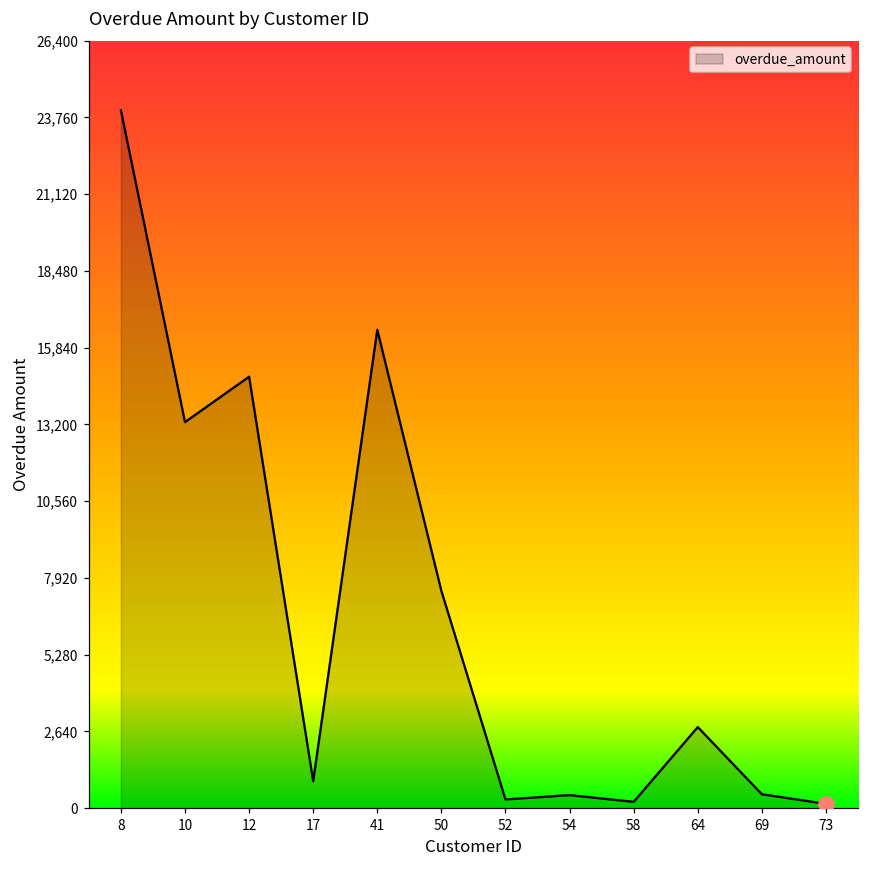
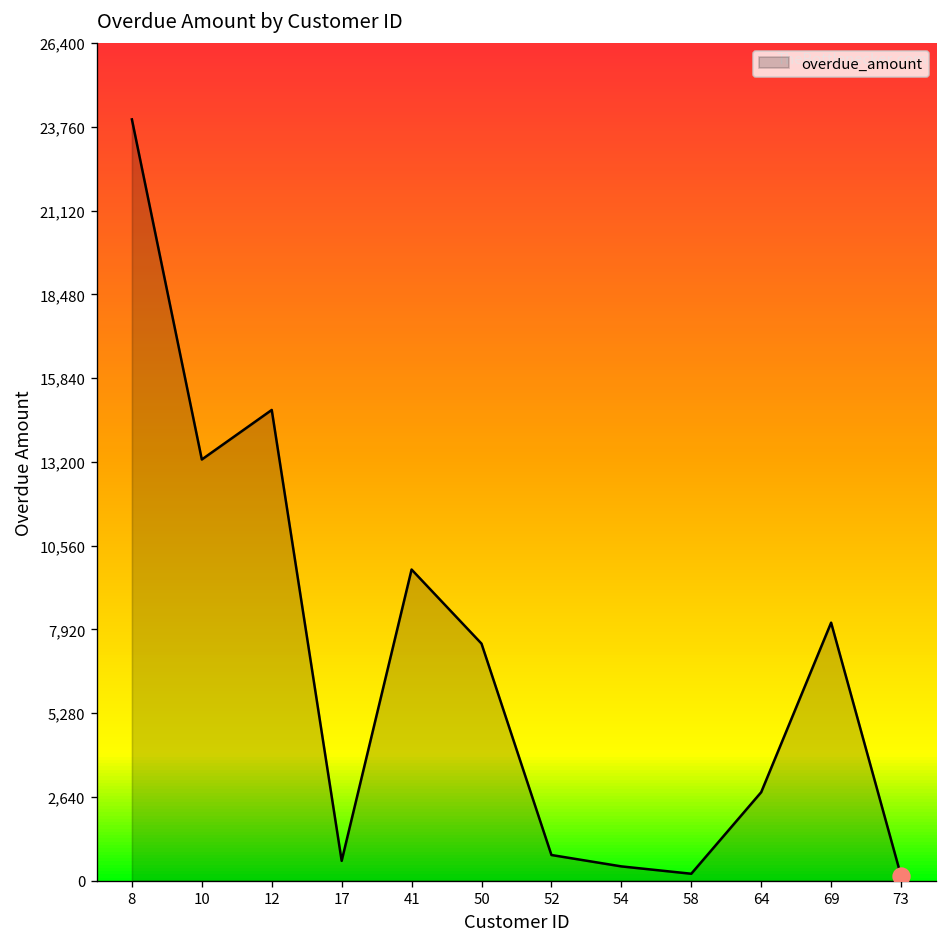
overdue_amount, 17: 900 -> 600
overdue_amount, 41: 16,500 -> 9,800
overdue_amount, 52: 300 -> 800
overdue_amount, 69: 500 -> 8,100
